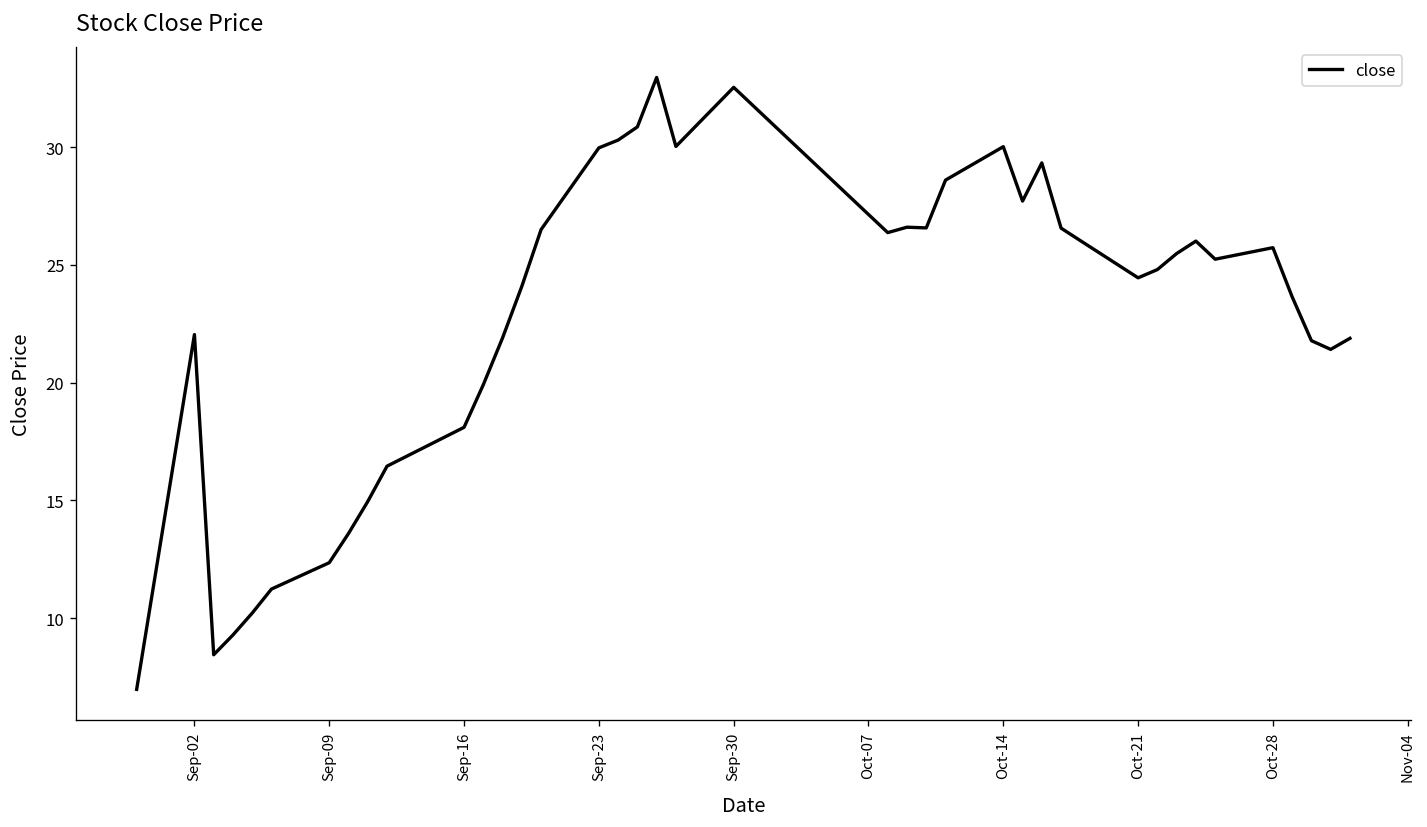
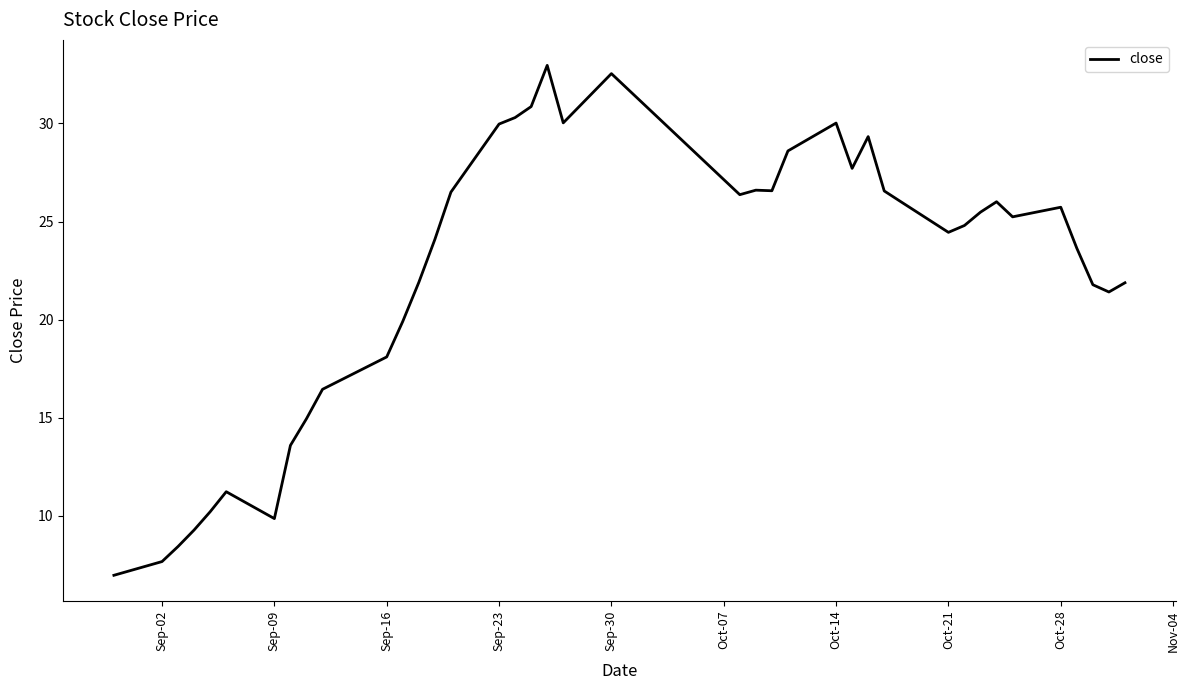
Sep-02: 22.0 -> 7.7
Sep-09: 12.4 -> 9.9
